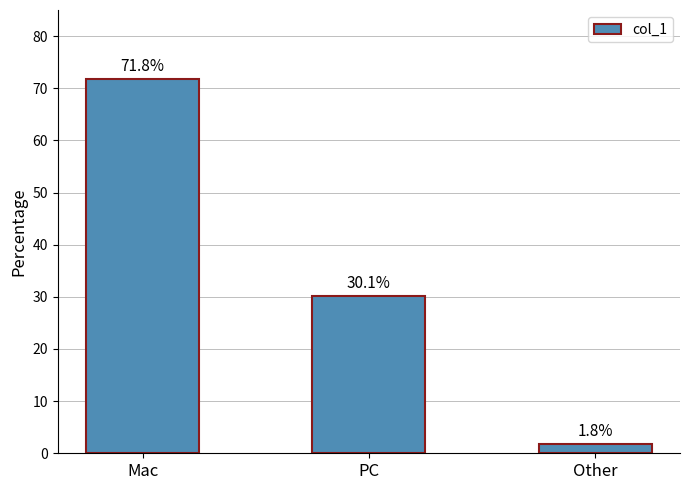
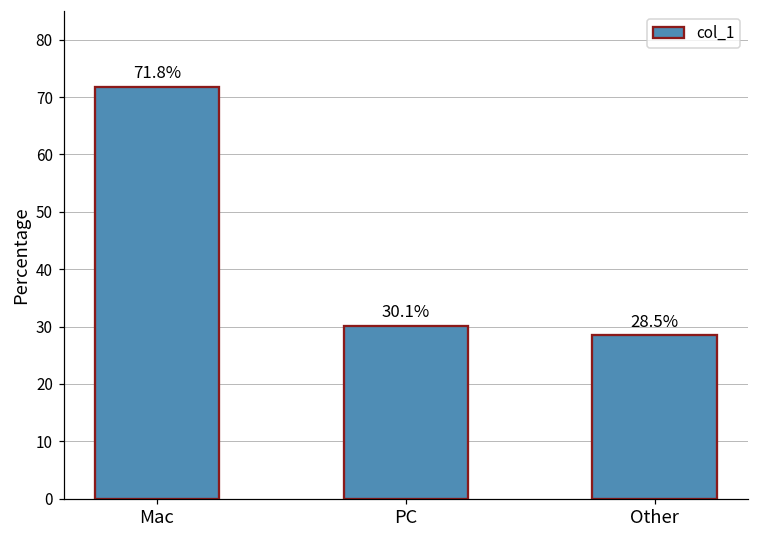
Other: 1.8% -> 28.5%
